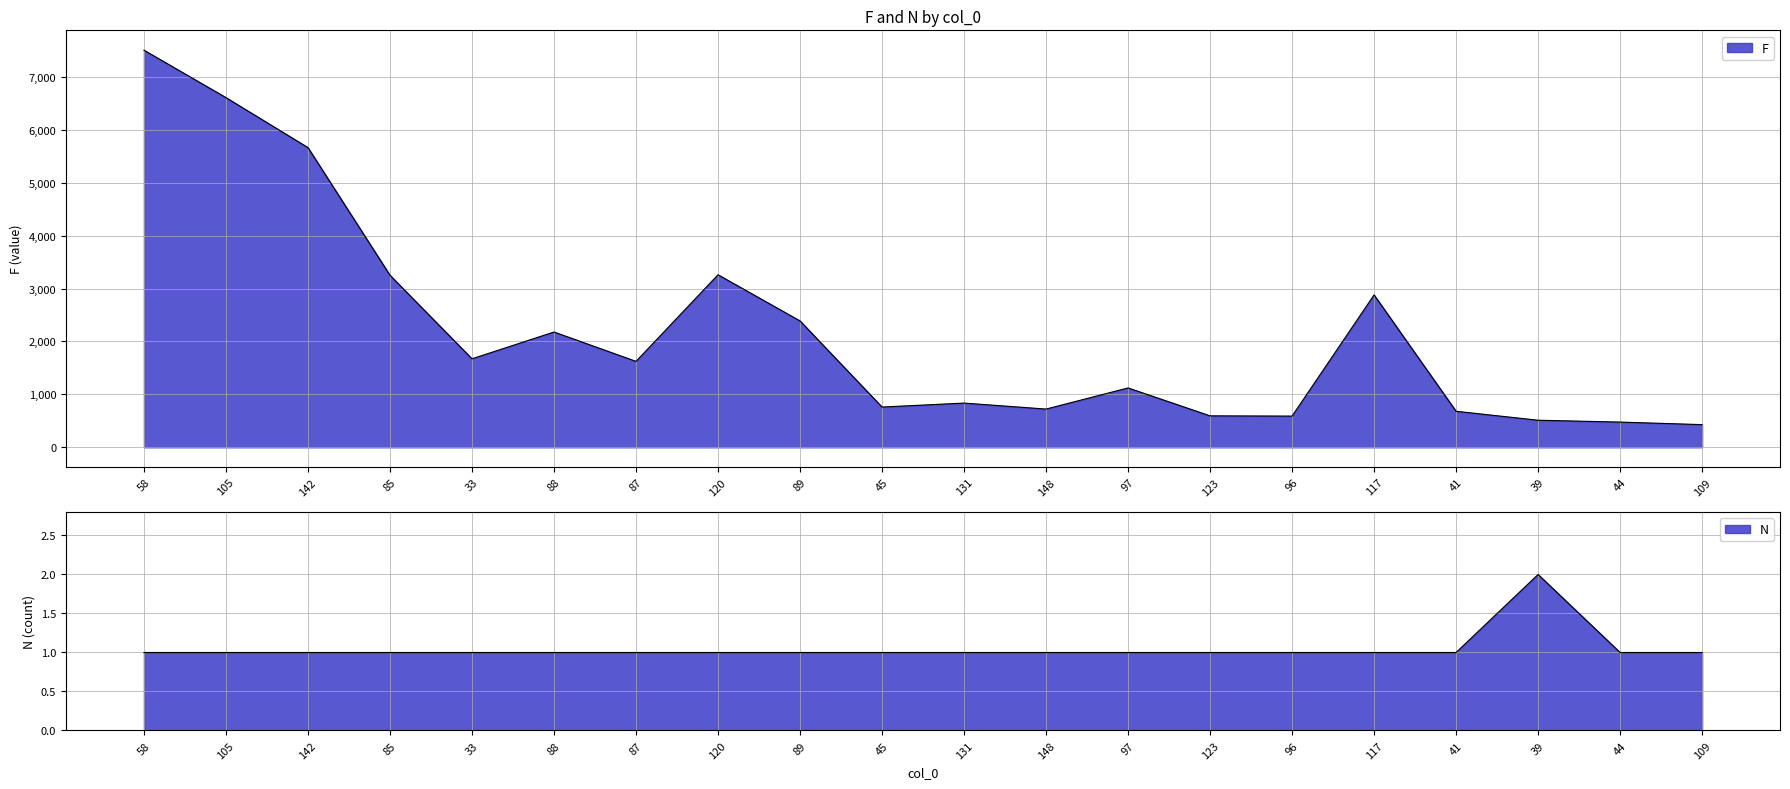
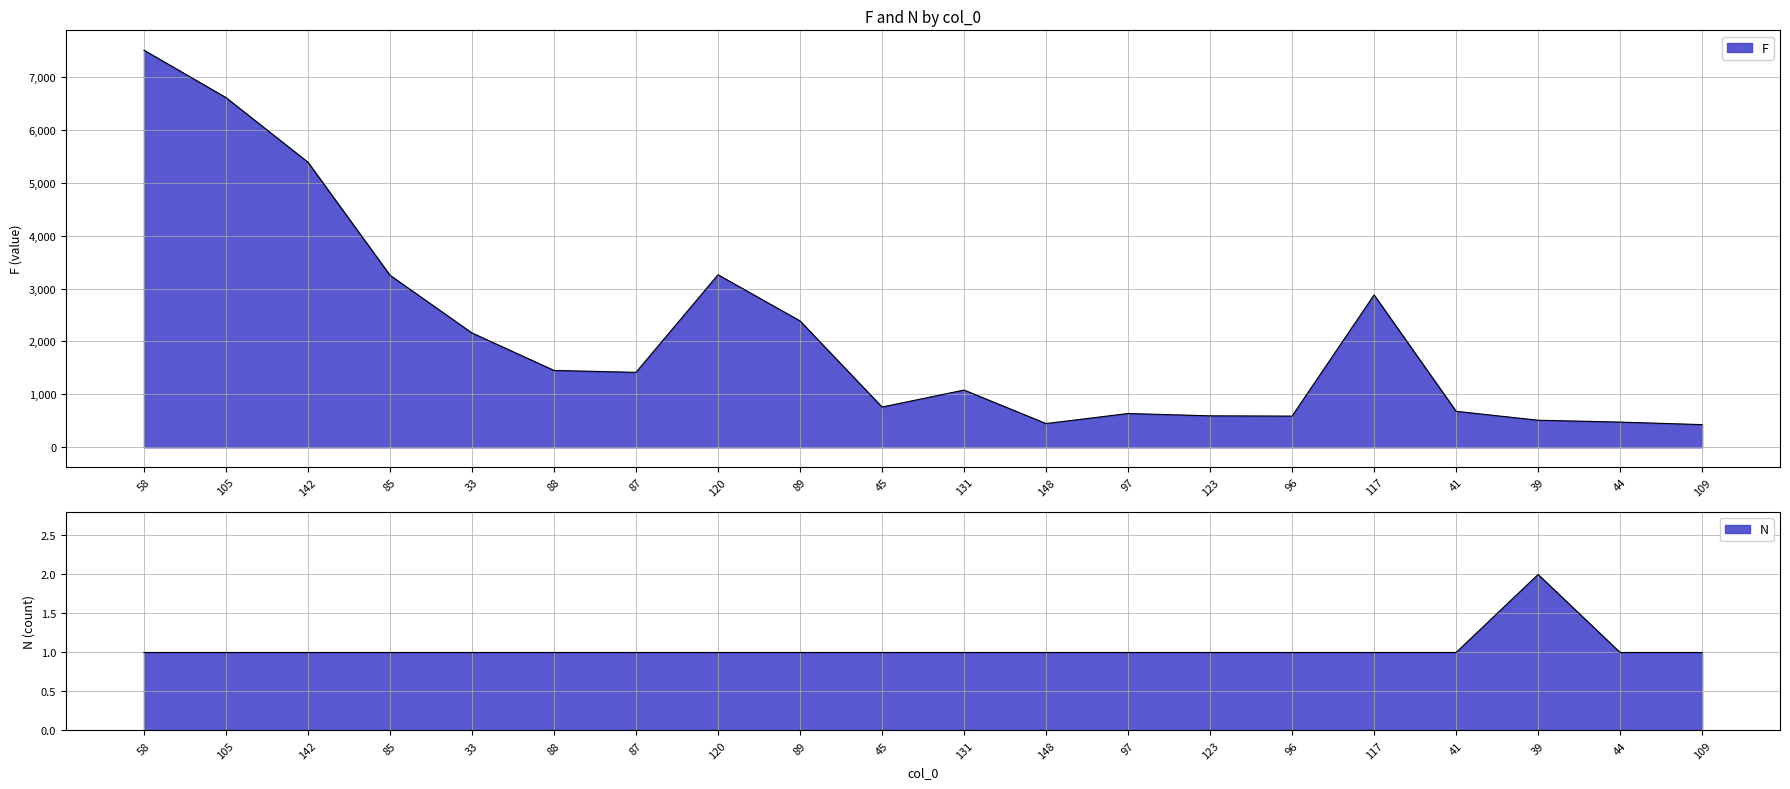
F and N by col_0, 142: 5,700 -> 5,400
F and N by col_0, 33: 1,700 -> 2,200
F and N by col_0, 88: 2,200 -> 1,500
F and N by col_0, 87: 1,600 -> 1,400
F and N by col_0, 131: 800 -> 1,100
F and N by col_0, 148: 700 -> 400
F and N by col_0, 97: 1,100 -> 600
